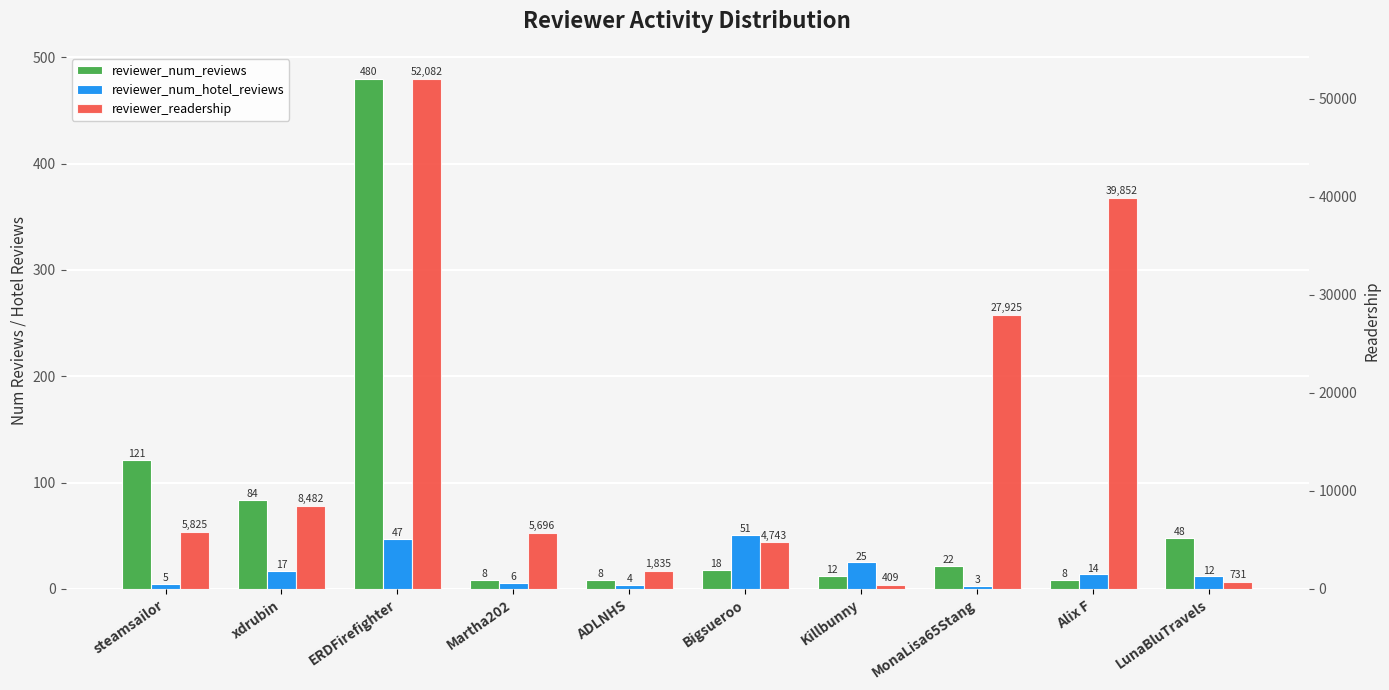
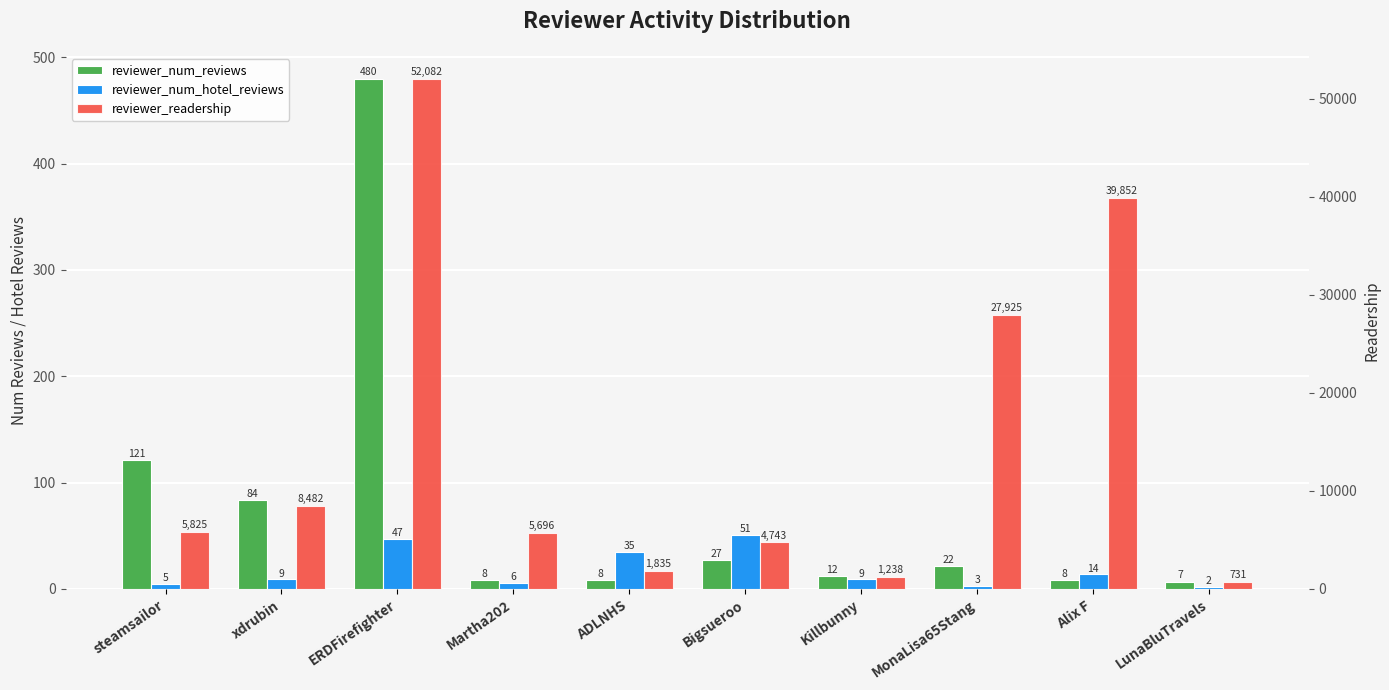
reviewer_num_hotel_reviews, xdrubin: 17 -> 9
reviewer_num_hotel_reviews, ADLNHS: 4 -> 35
reviewer_num_reviews, Bigsueroo: 18 -> 27
reviewer_num_hotel_reviews, Killbunny: 25 -> 9
reviewer_num_reviews, LunaBluTravels: 48 -> 7
reviewer_num_hotel_reviews, LunaBluTravels: 12 -> 2
reviewer_readership, Killbunny: 409 -> 1,238
